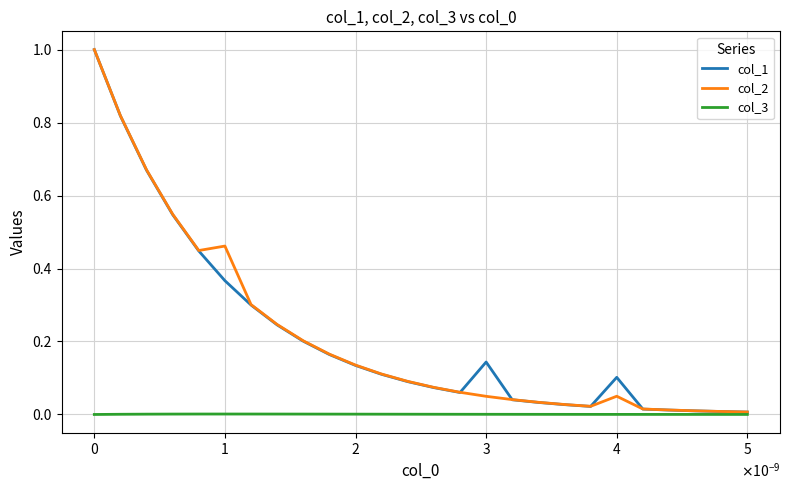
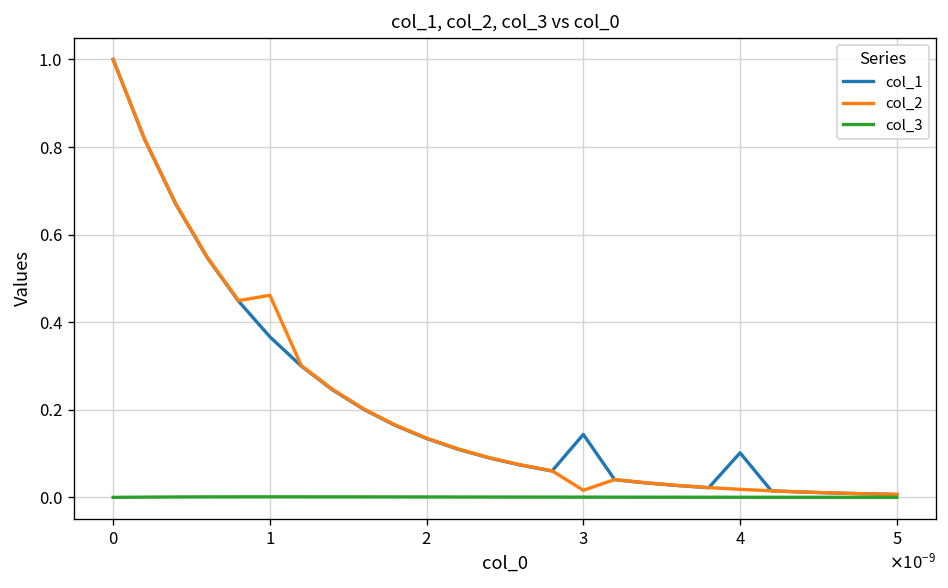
col_2, 3: 0.05 -> 0.02
col_2, 4: 0.05 -> 0.02
